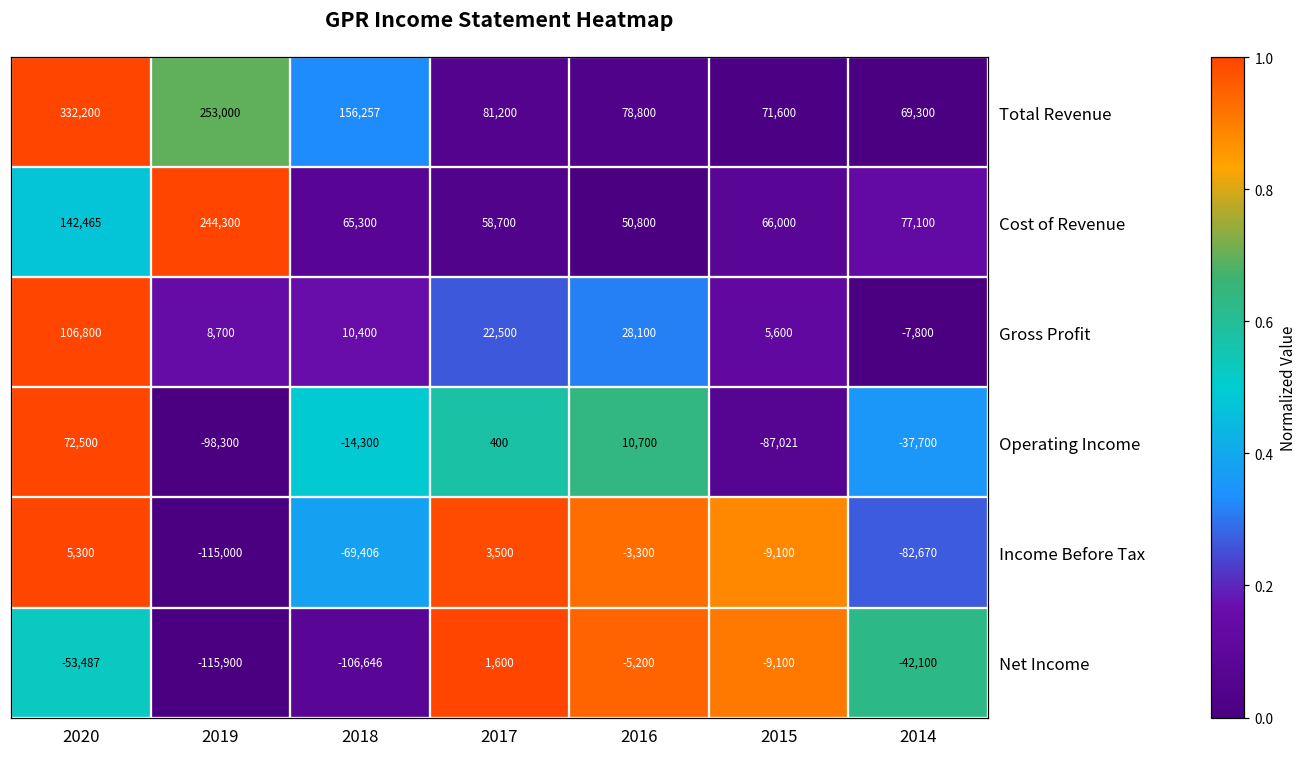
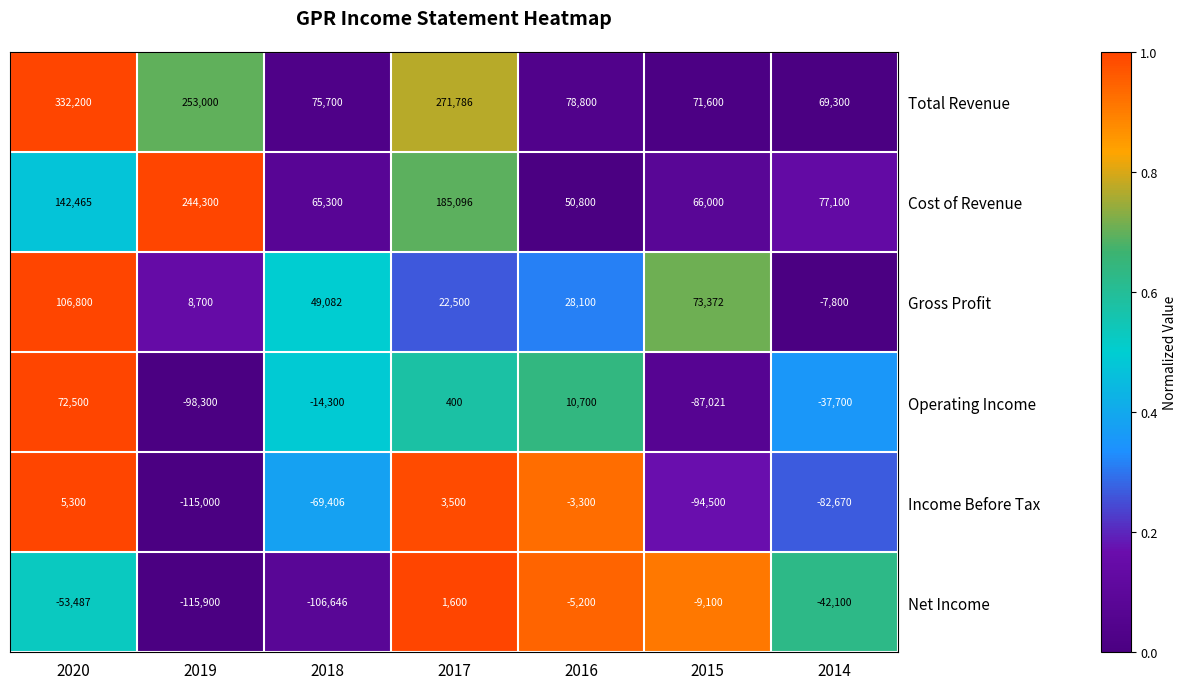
Total Revenue, 2018: 156,257 -> 75,700
Total Revenue, 2017: 81,200 -> 271,786
Cost of Revenue, 2017: 58,700 -> 185,096
Gross Profit, 2018: 10,400 -> 49,082
Gross Profit, 2015: 5,600 -> 73,372
Income Before Tax, 2015: -9,100 -> -94,500
